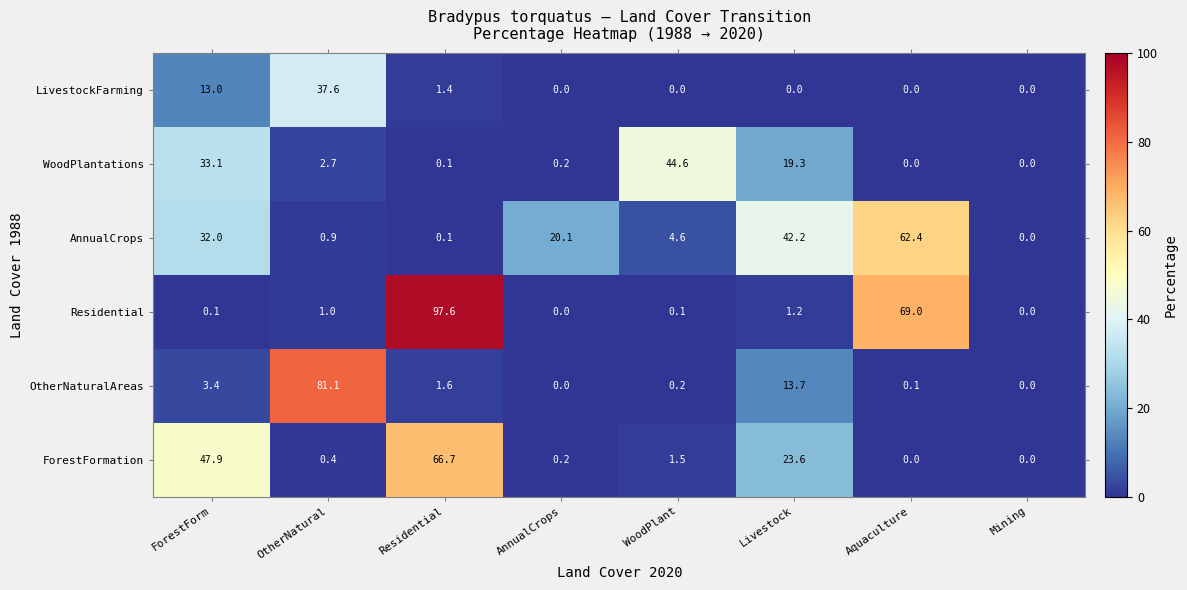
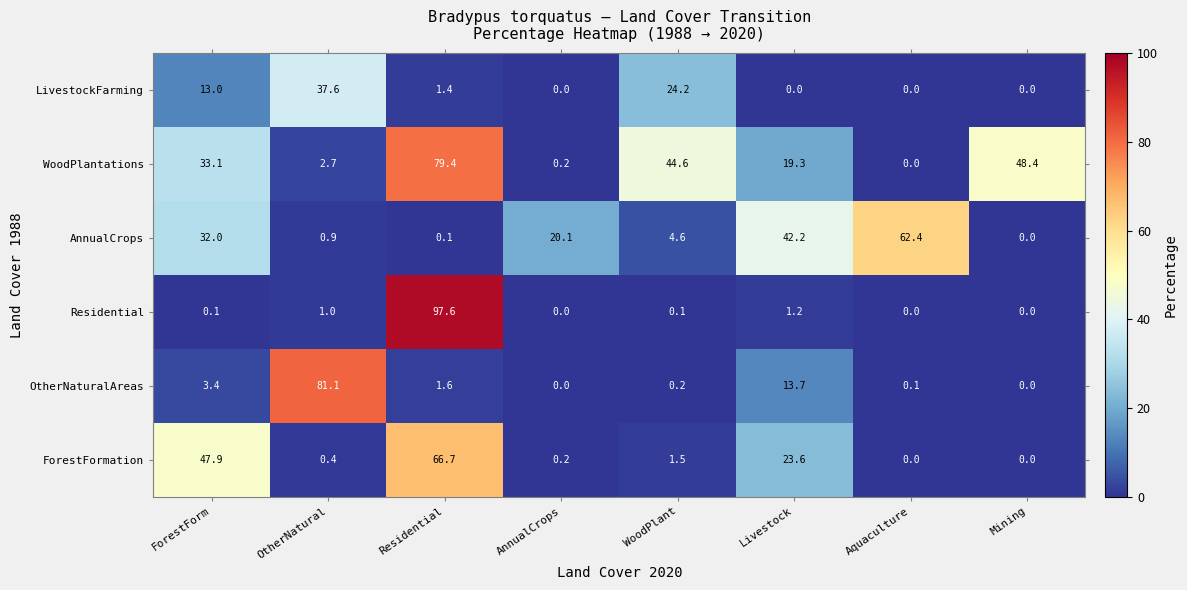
LivestockFarming, WoodPlant: 0.0 -> 24.2
WoodPlantations, Residential: 0.1 -> 79.4
WoodPlantations, Mining: 0.0 -> 48.4
Residential, Aquaculture: 69.0 -> 0.0
